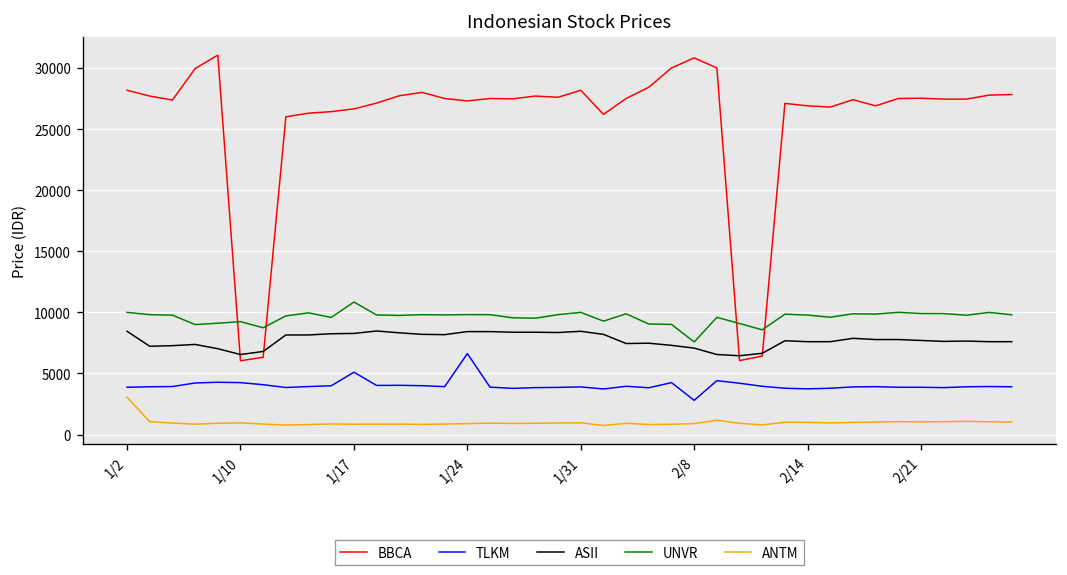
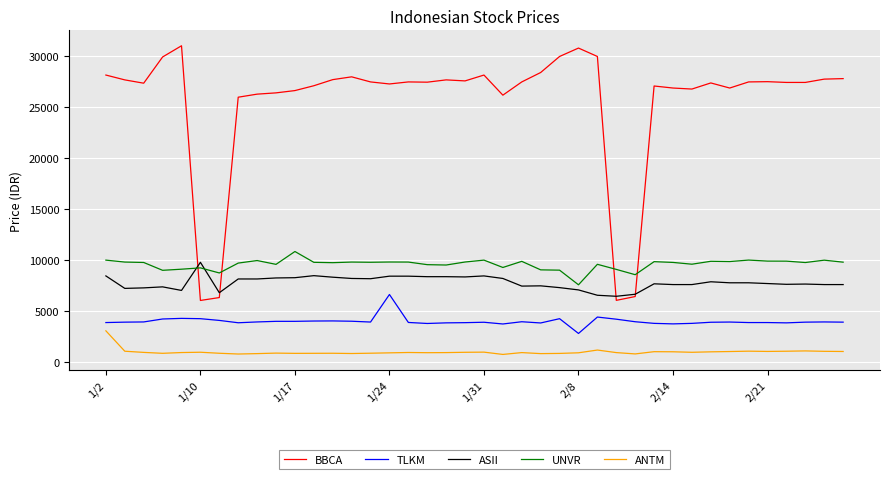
ASII, 1/10: 6600 -> 9800
TLKM, 1/17: 5100 -> 4000
